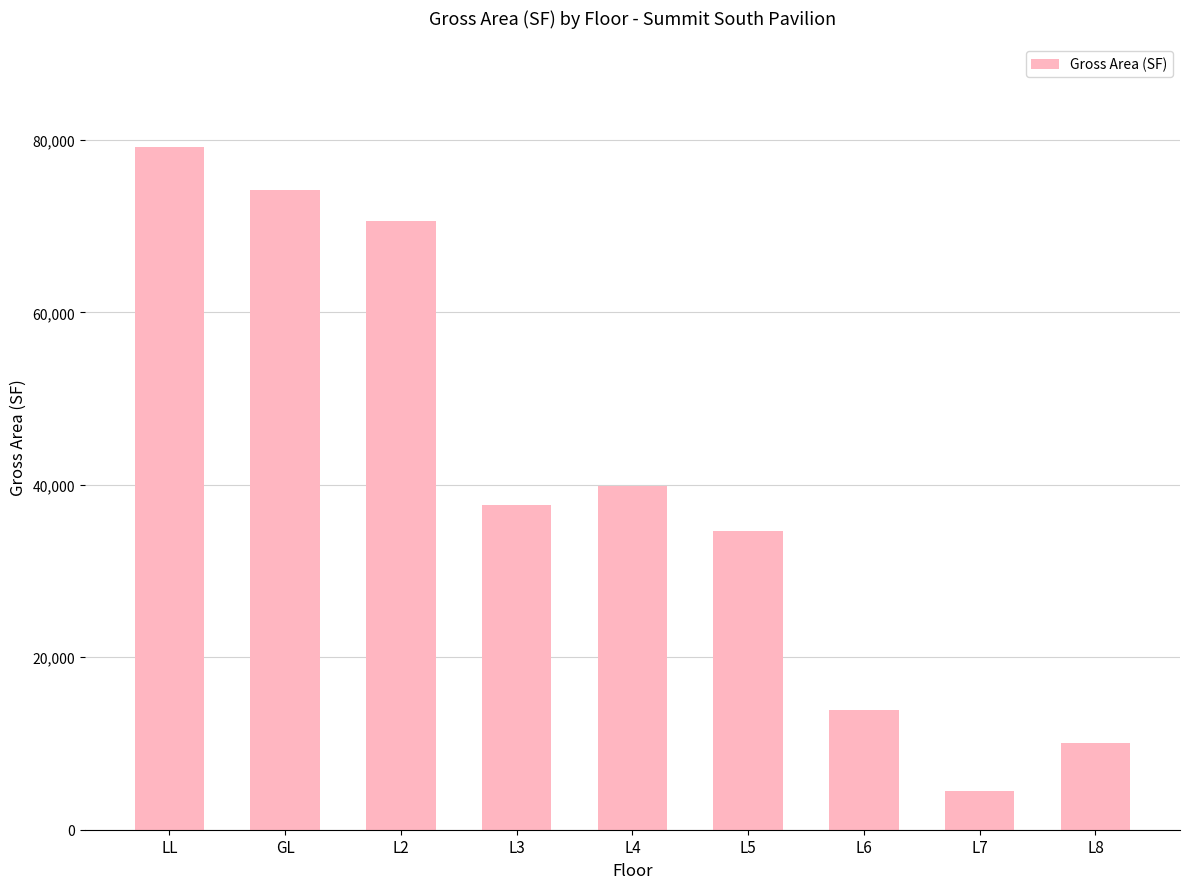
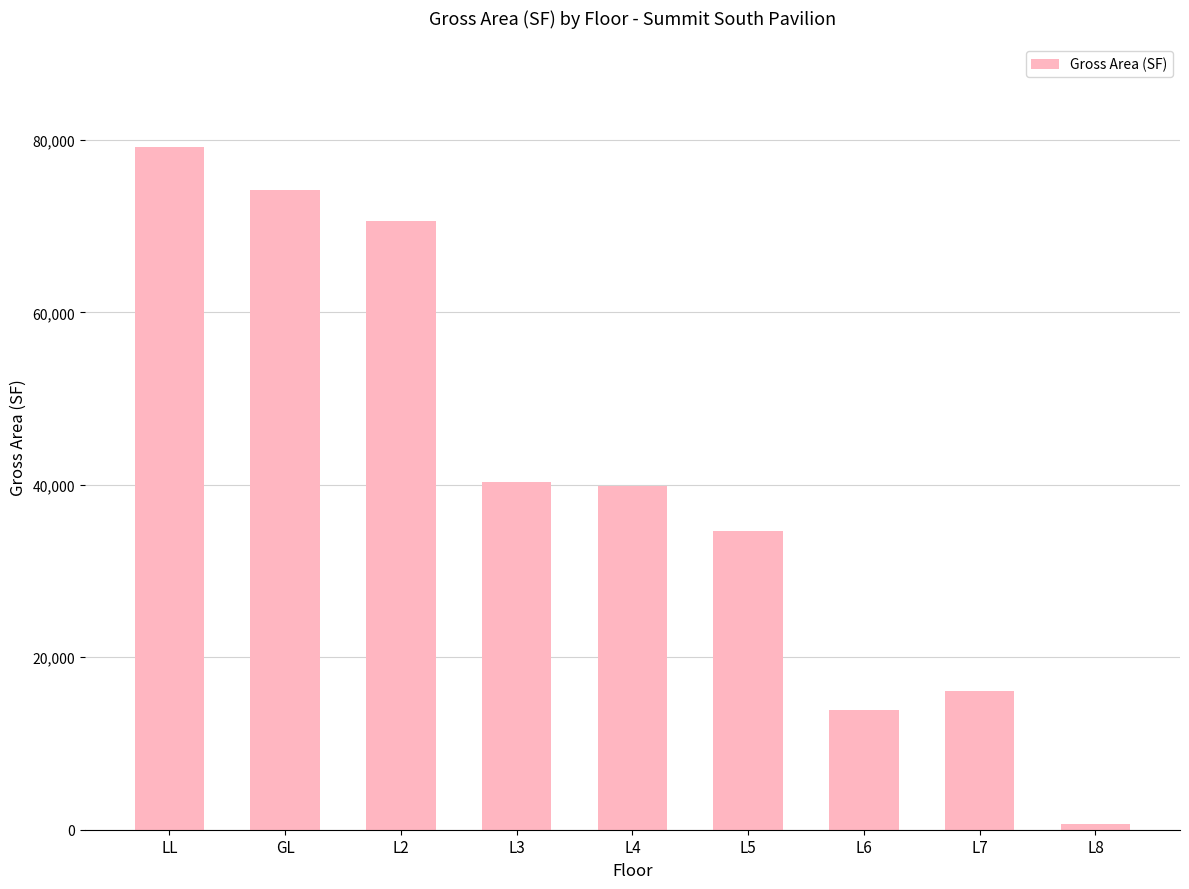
L3: 38,000 -> 40,000
L7: 4,000 -> 16,000
L8: 10,000 -> 1,000
